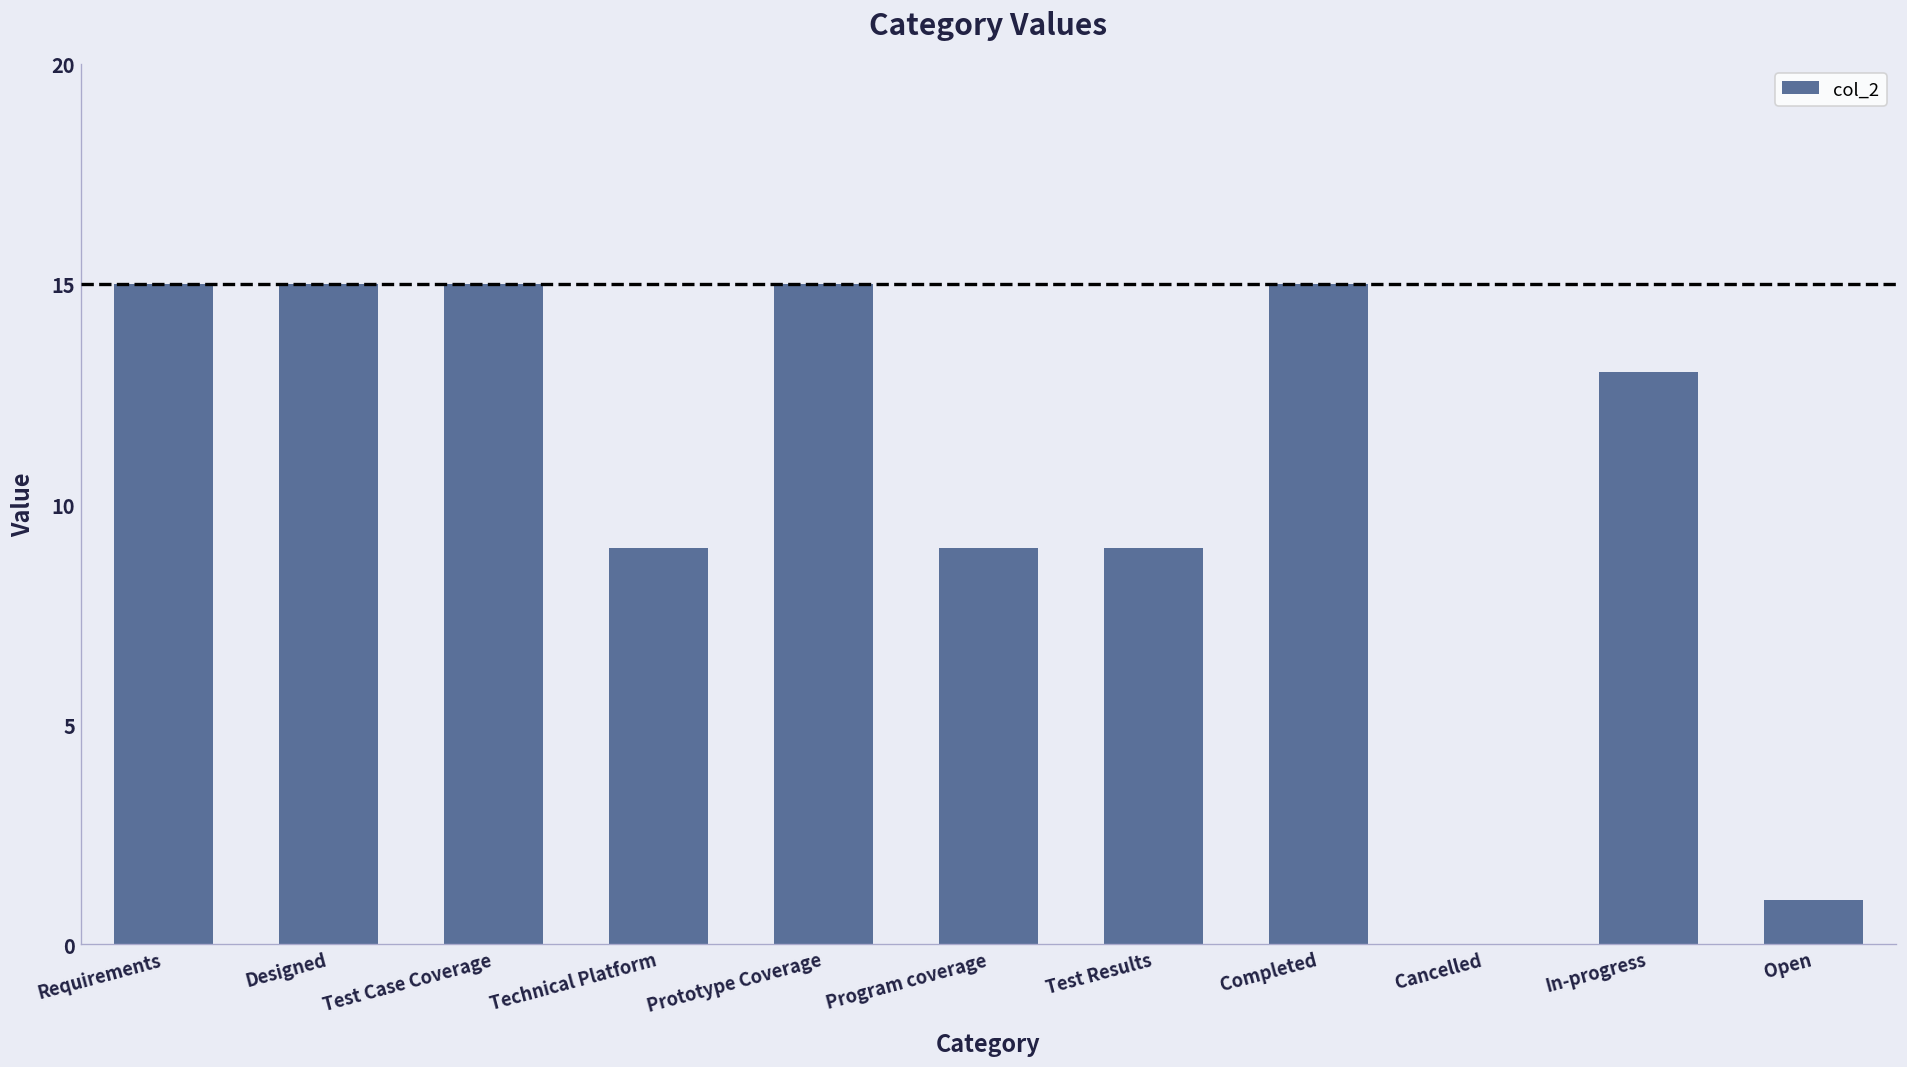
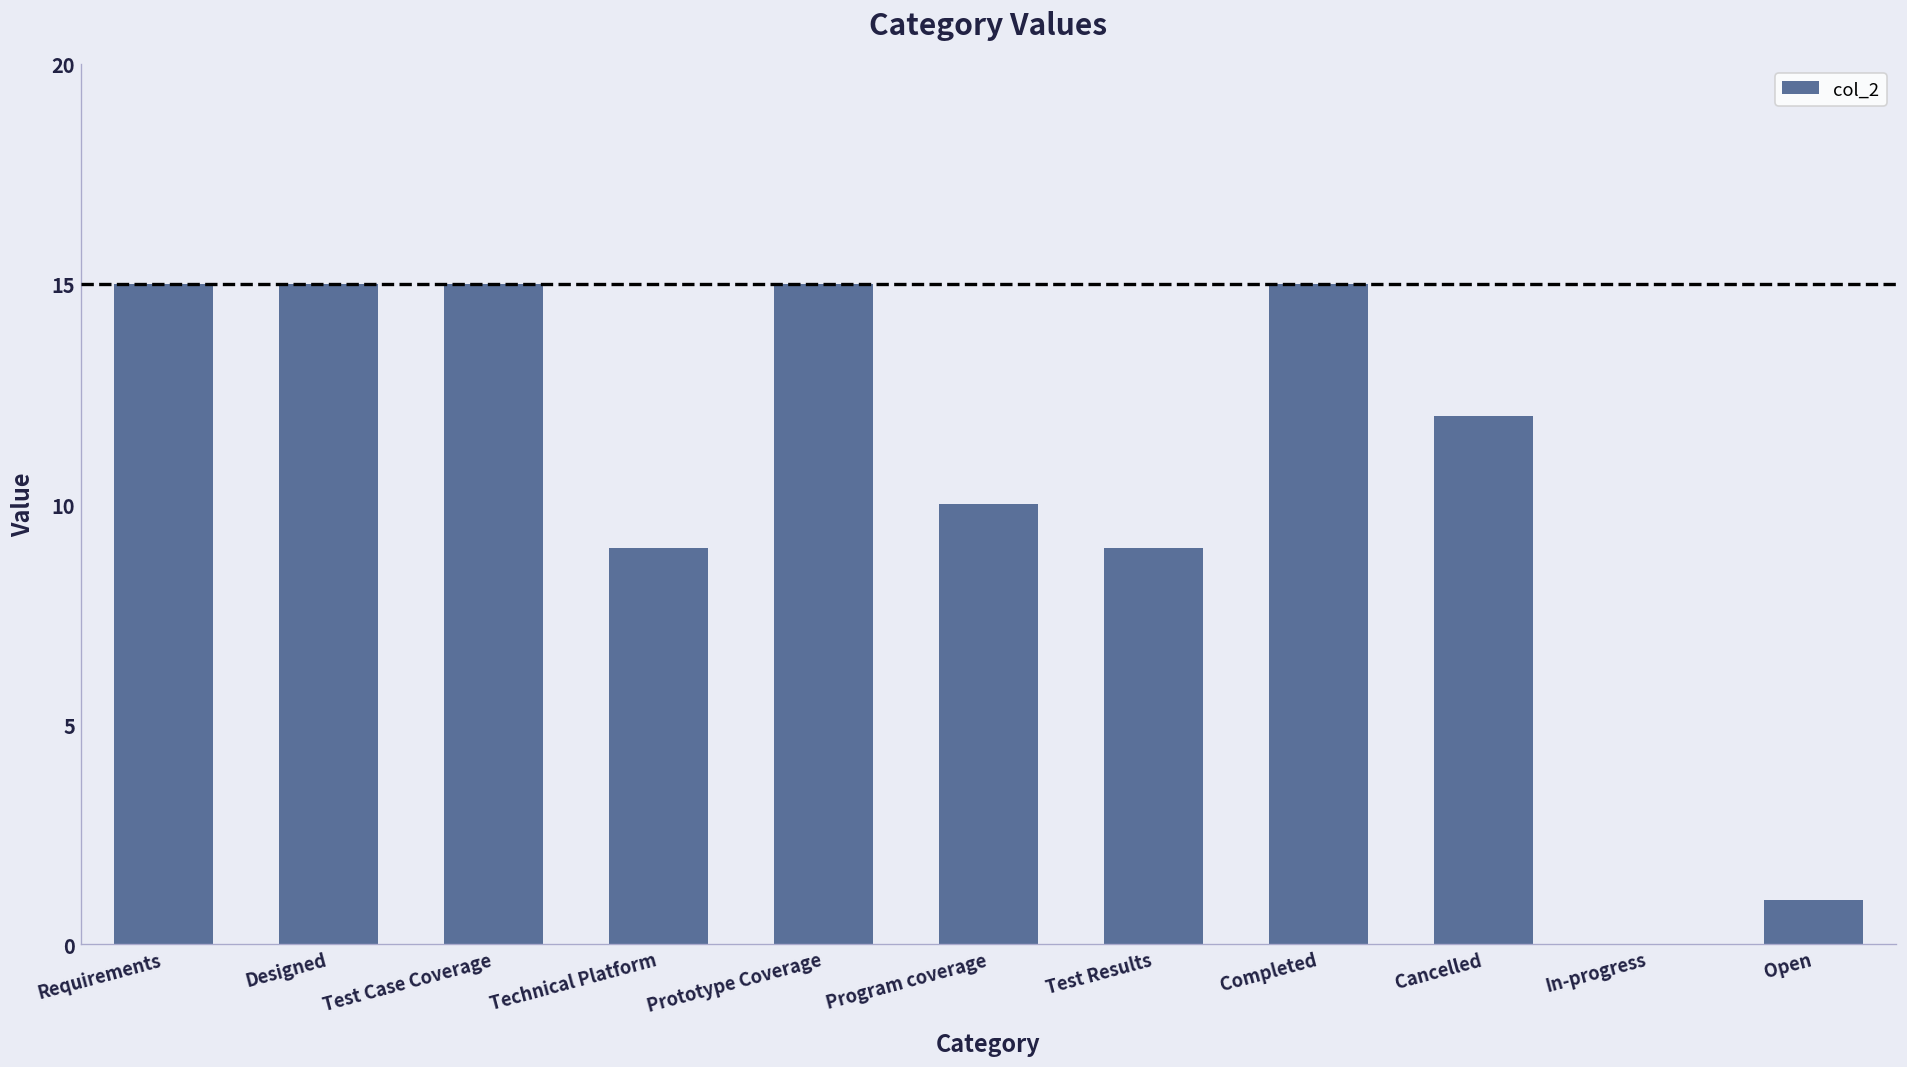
Program coverage: 9 -> 10
Cancelled: 0 -> 12
In-progress: 13 -> 0
